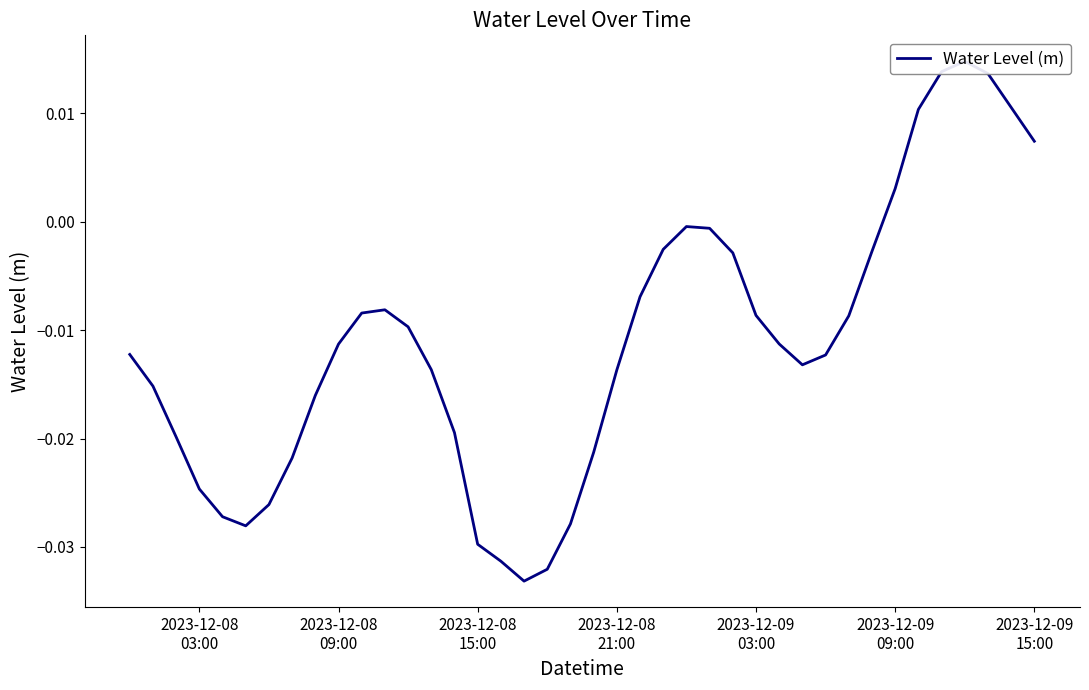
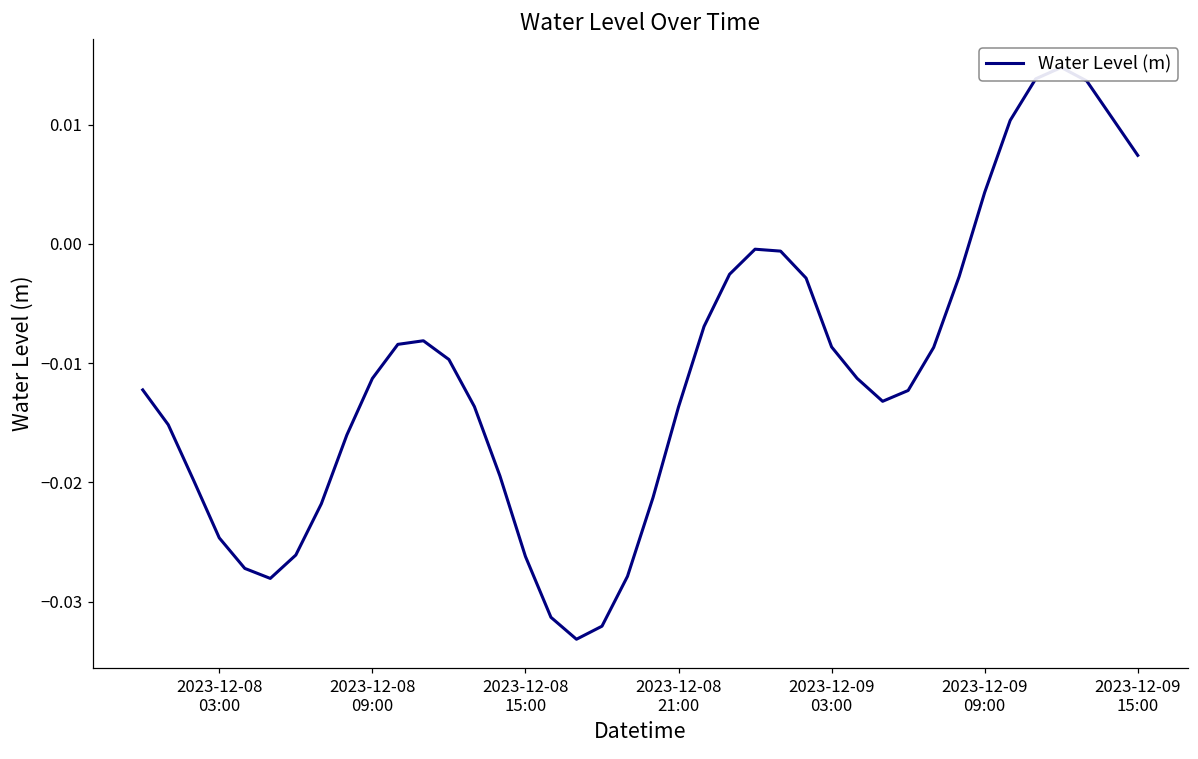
2023-12-08 15:00: -0.0297 -> -0.0262
2023-12-09 09:00: 0.0030 -> 0.0043
